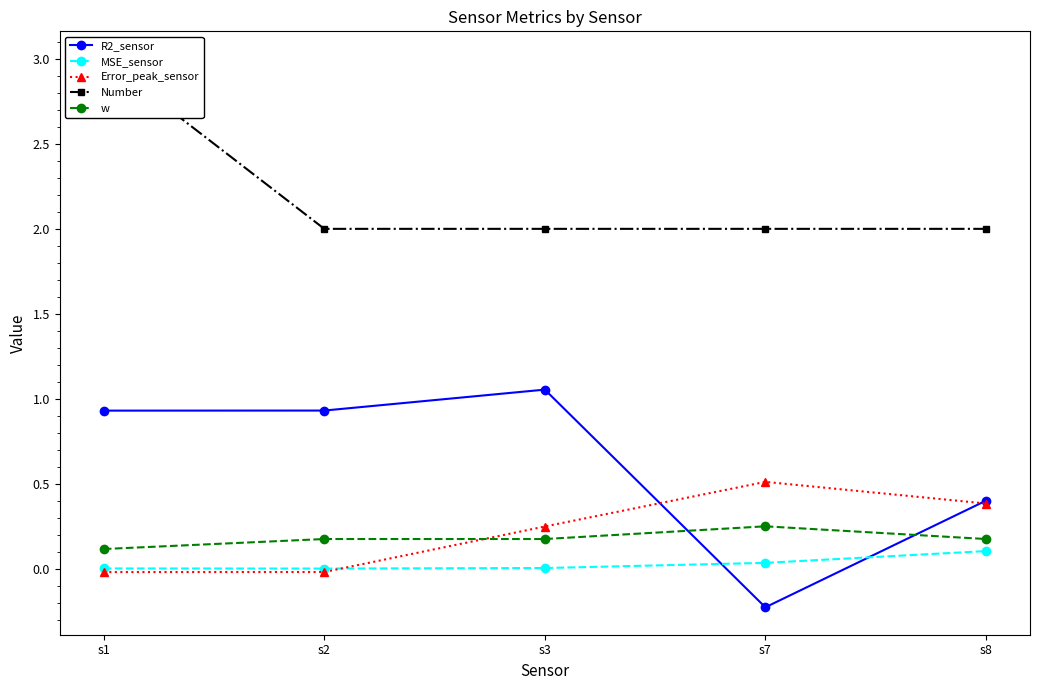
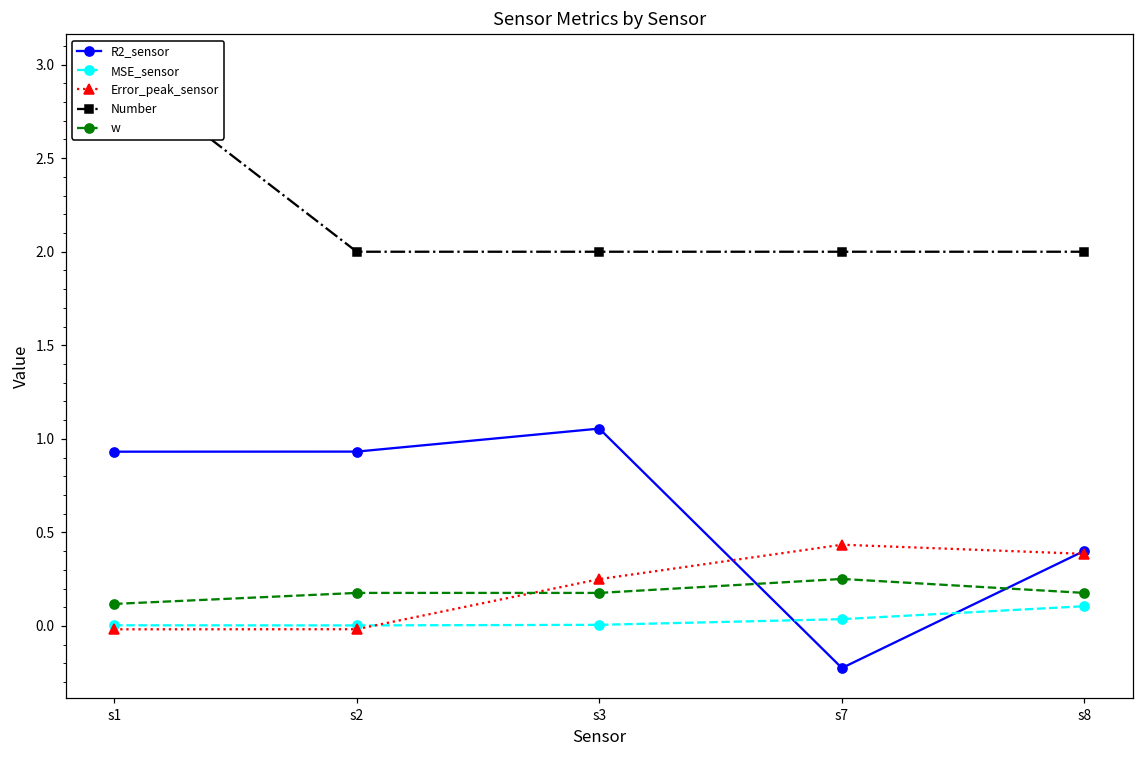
Error_peak_sensor, s7: 0.51 -> 0.43
